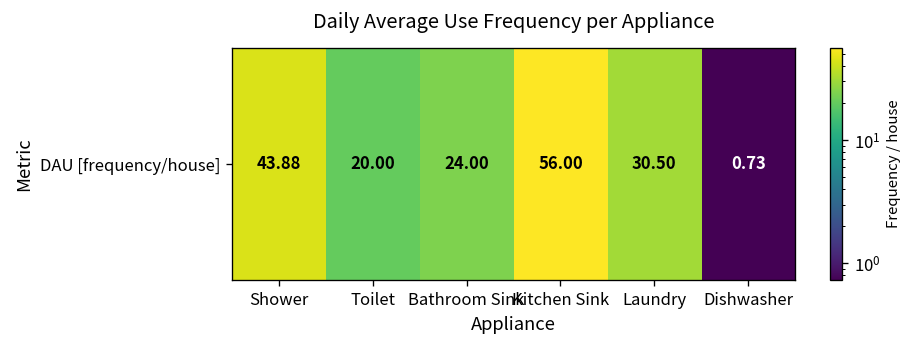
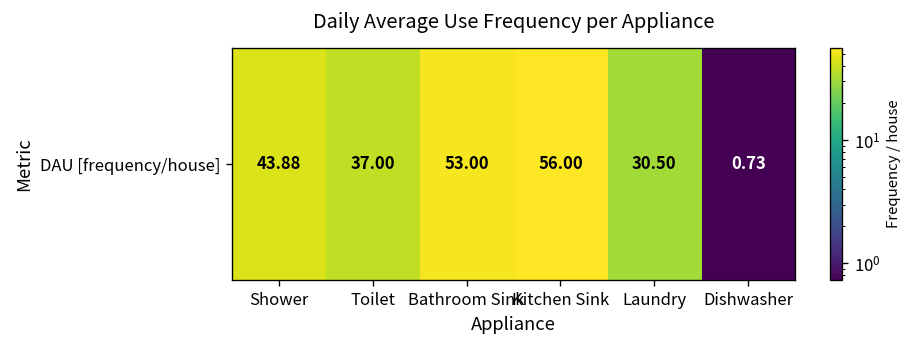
DAU [frequency/house], Toilet: 20.00 -> 37.00
DAU [frequency/house], Bathroom Sink: 24.00 -> 53.00
